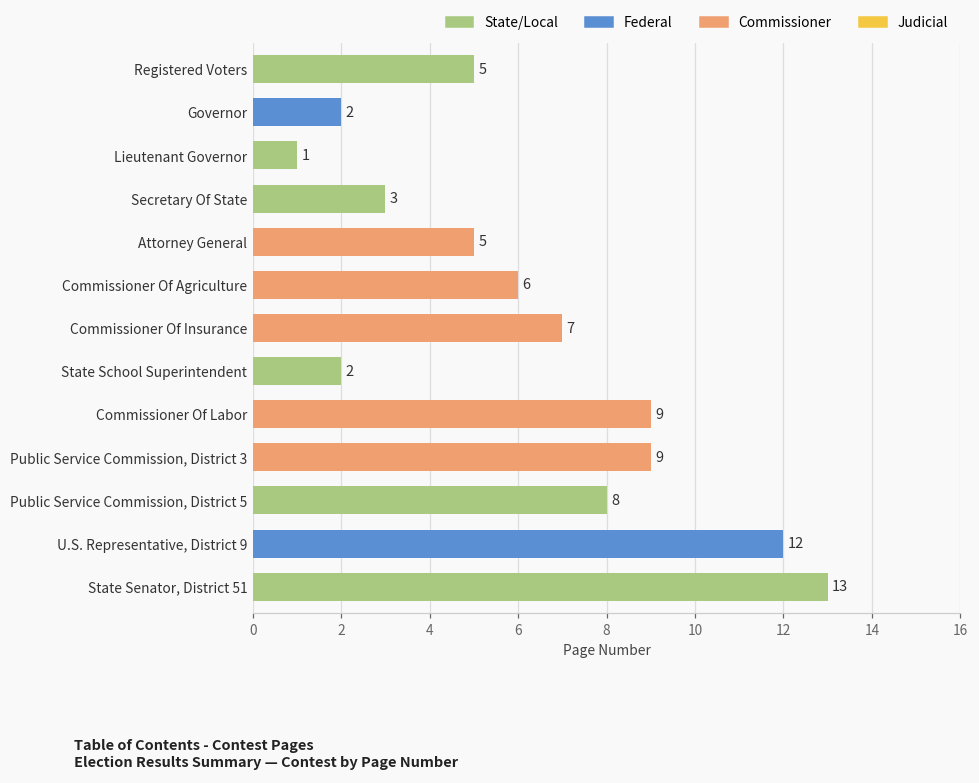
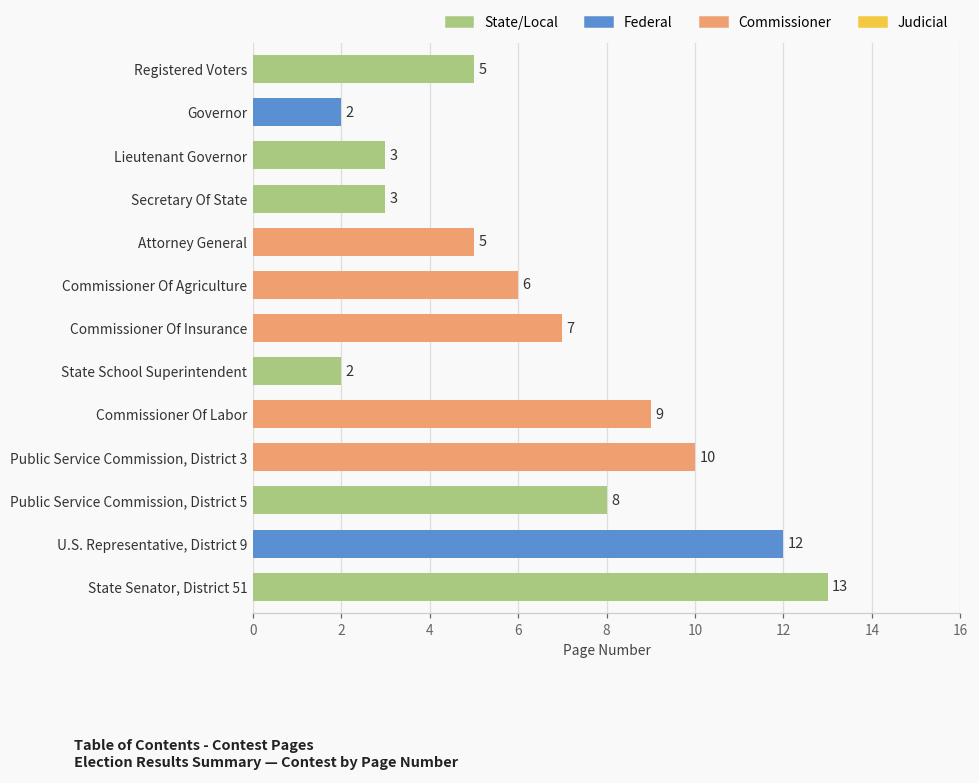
Lieutenant Governor: 1 -> 3
Public Service Commission, District 3: 9 -> 10
